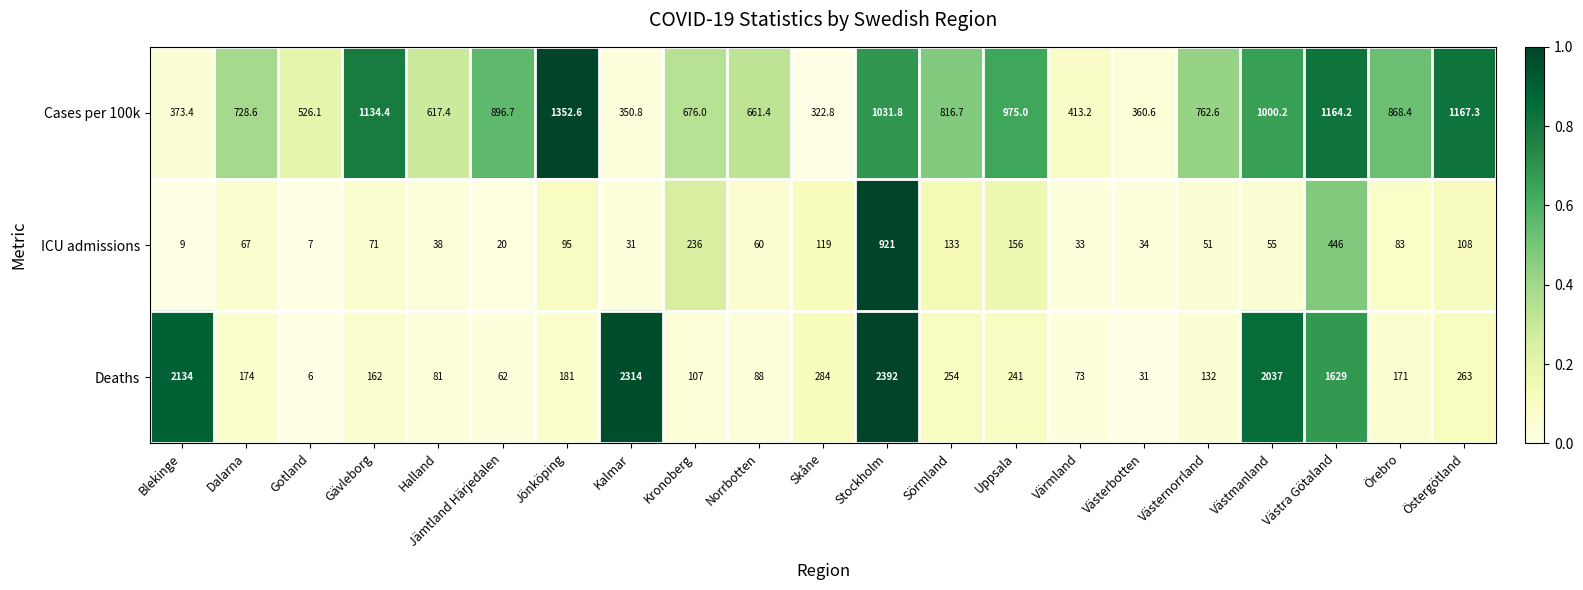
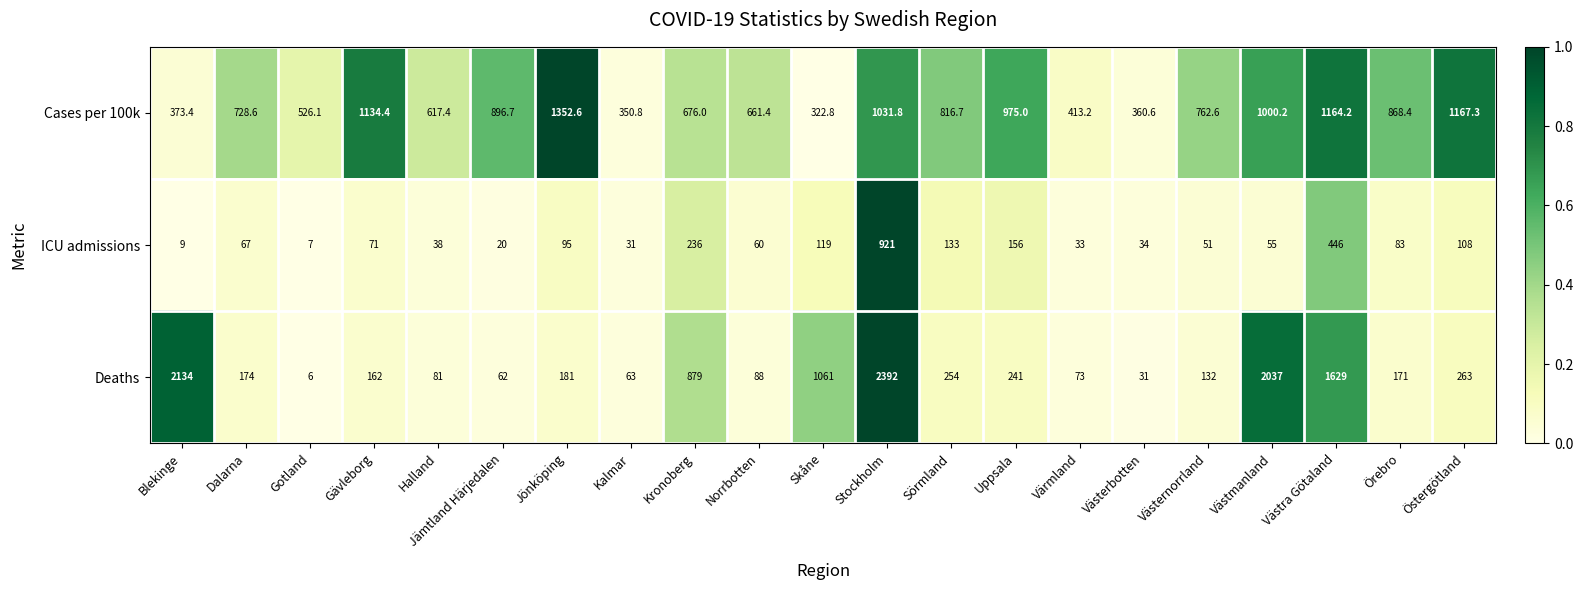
Deaths, Kalmar: 2314 -> 63
Deaths, Kronoberg: 107 -> 879
Deaths, Skåne: 284 -> 1061
